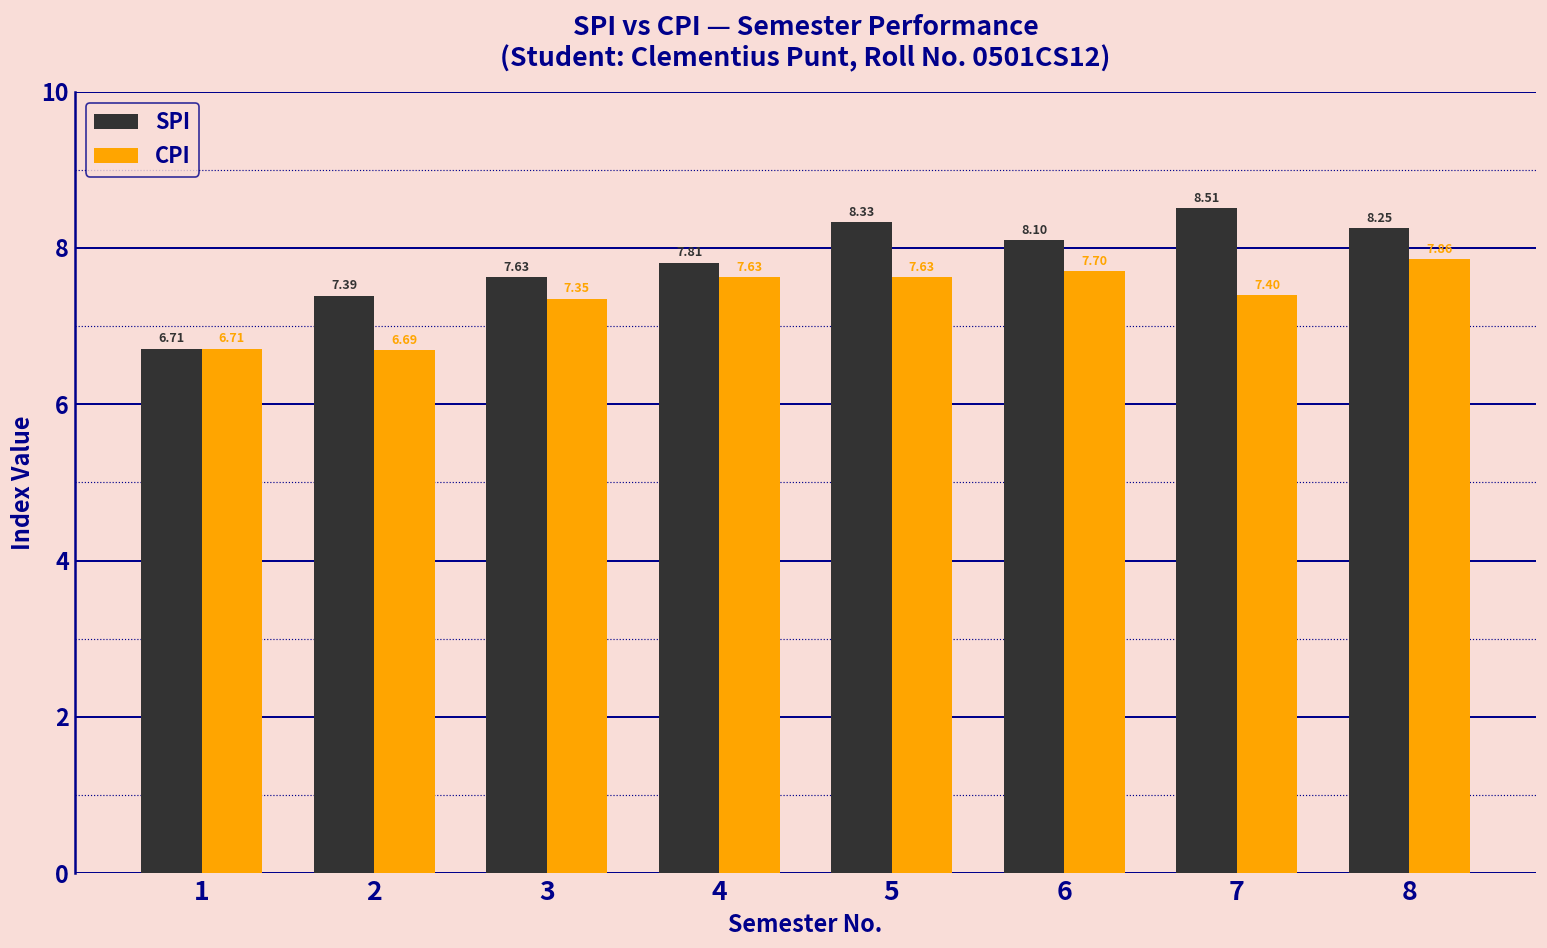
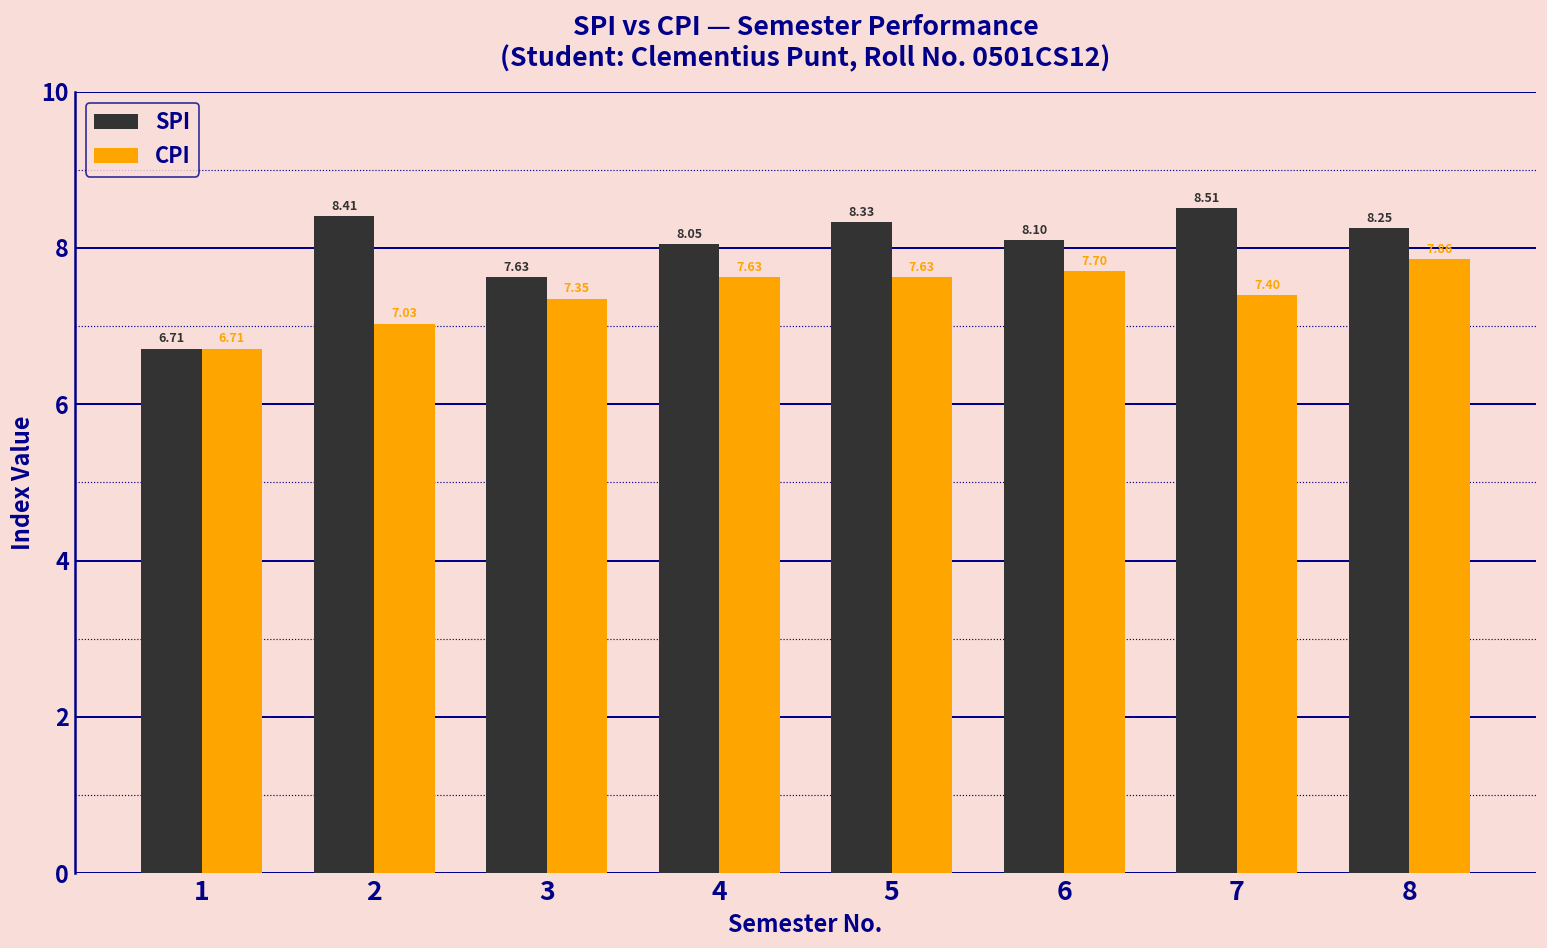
SPI, 2: 7.39 -> 8.41
CPI, 2: 6.69 -> 7.03
SPI, 4: 7.81 -> 8.05
